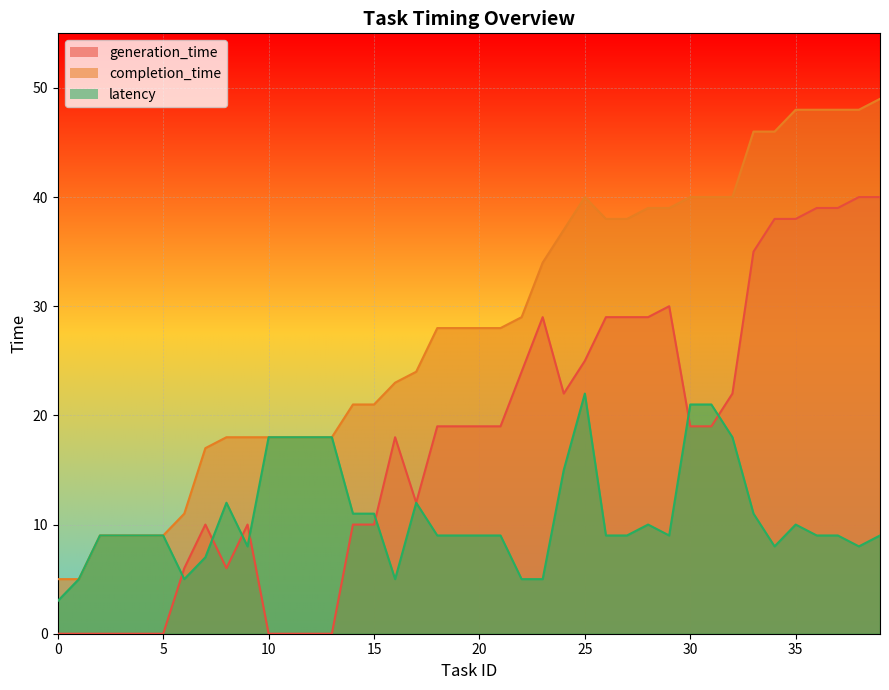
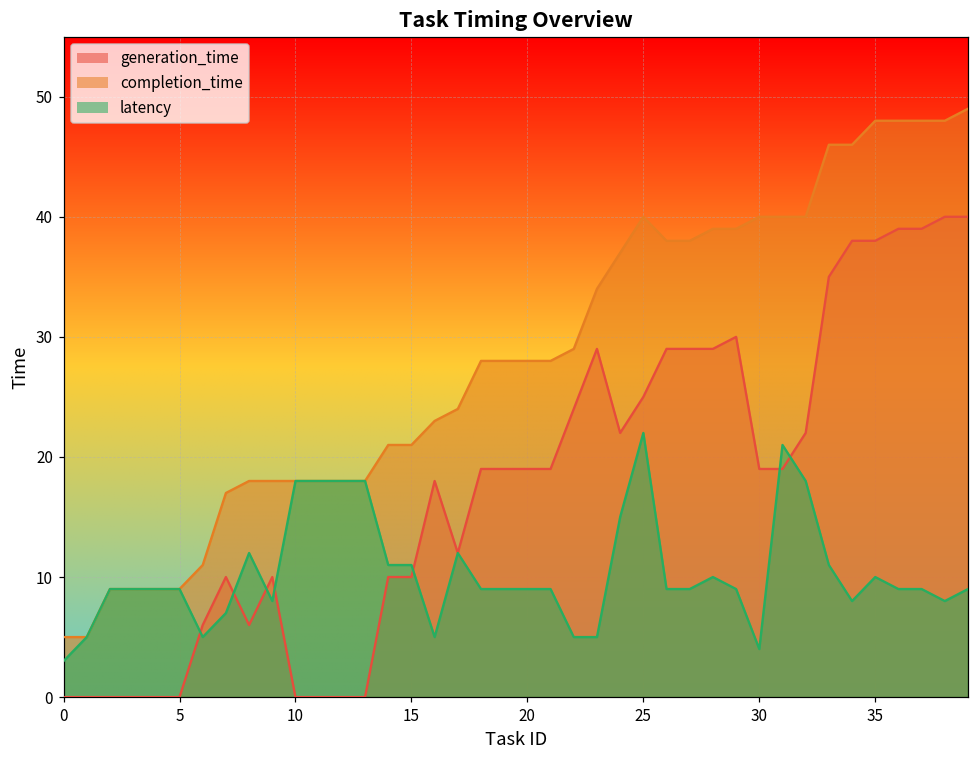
latency, 30: 21 -> 4
